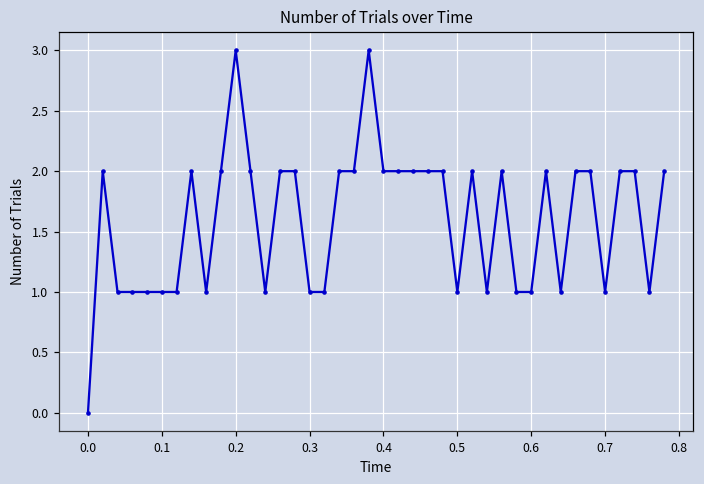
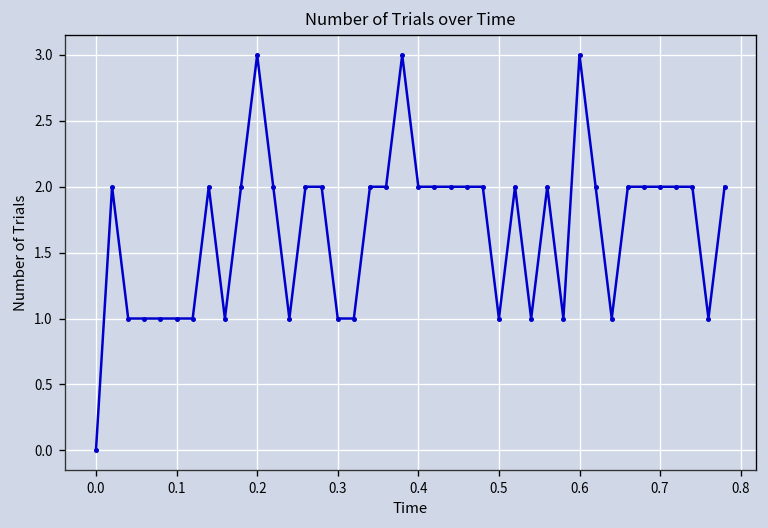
0.6: 1 -> 3
0.7: 1 -> 2
